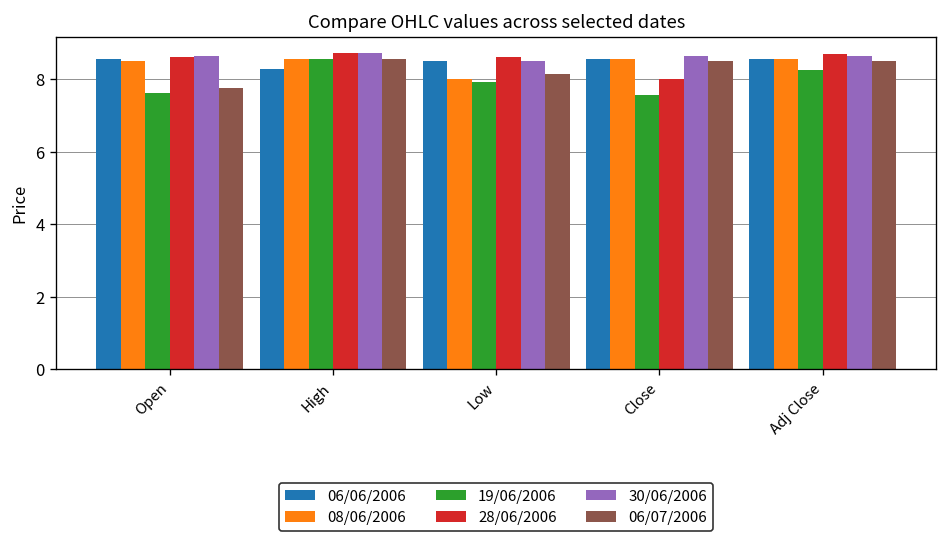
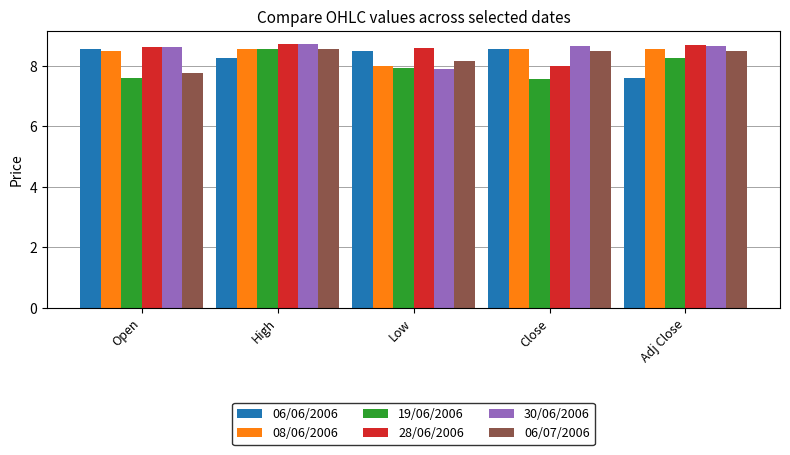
30/06/2006, Low: 8.5 -> 7.9
06/06/2006, Adj Close: 8.6 -> 7.6
